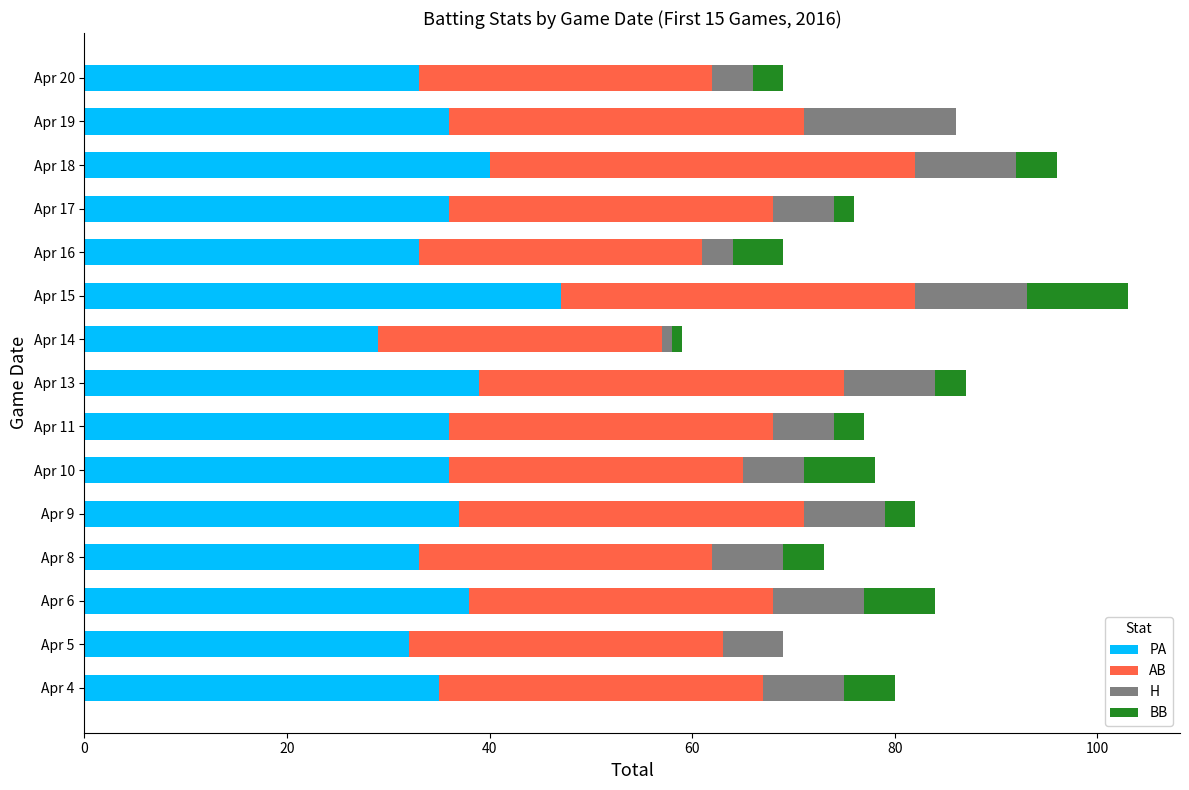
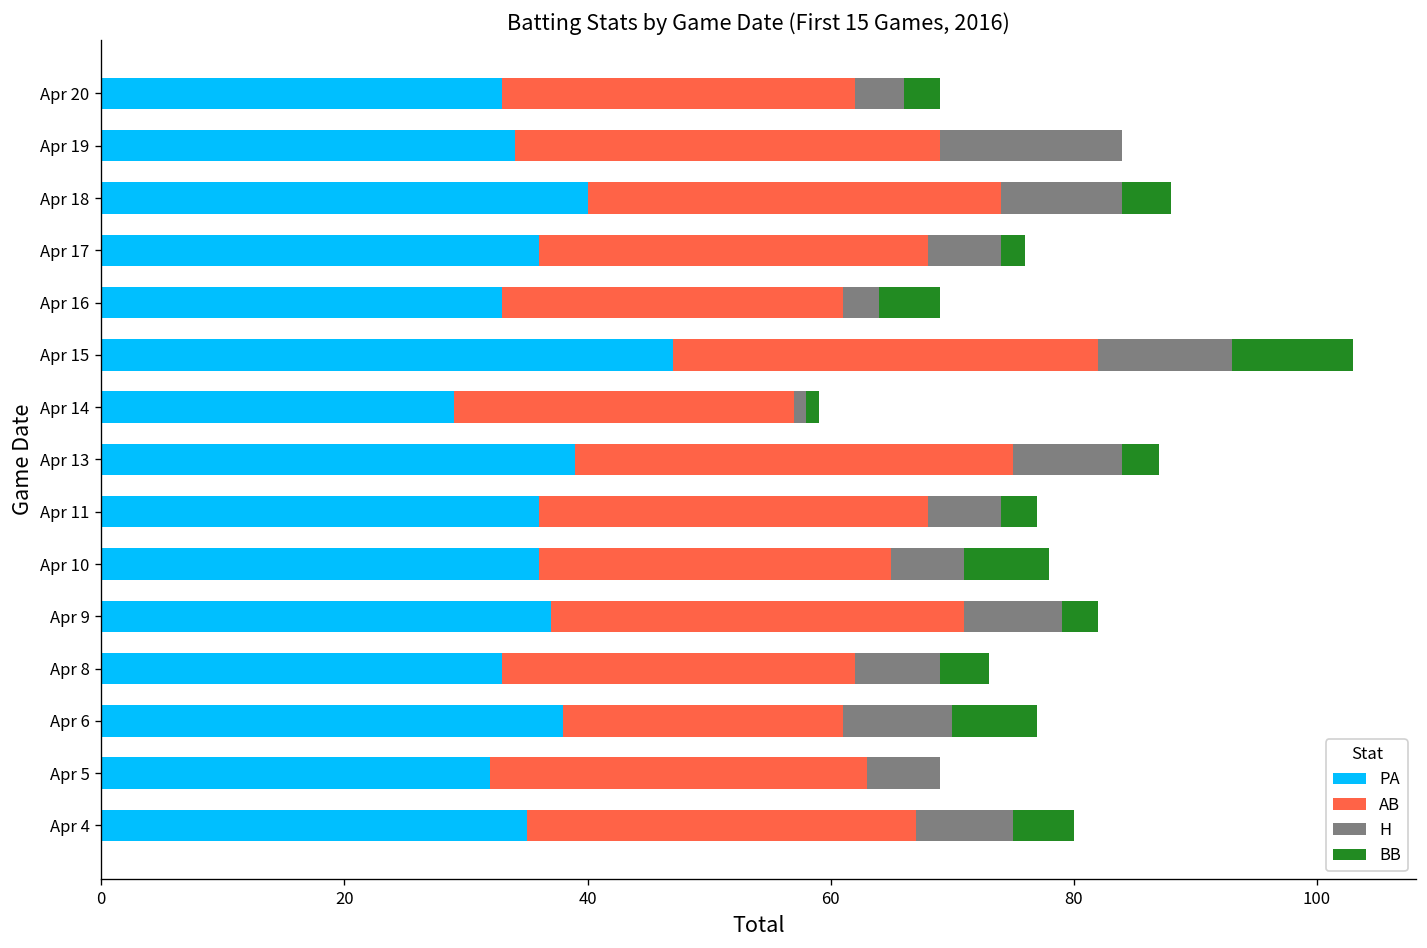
PA, Apr 19: 36 -> 34
AB, Apr 18: 42 -> 34
AB, Apr 6: 30 -> 23
